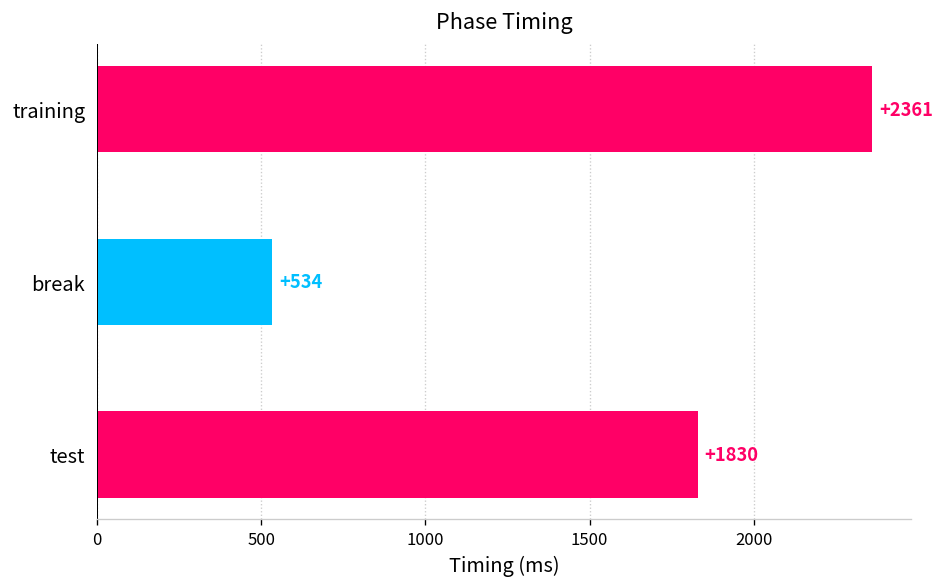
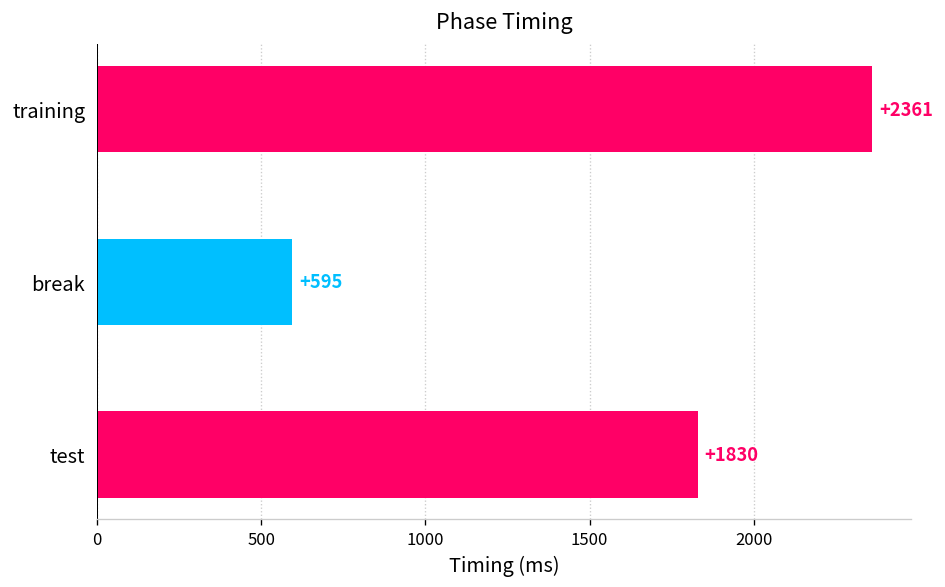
break: +534 -> +595
